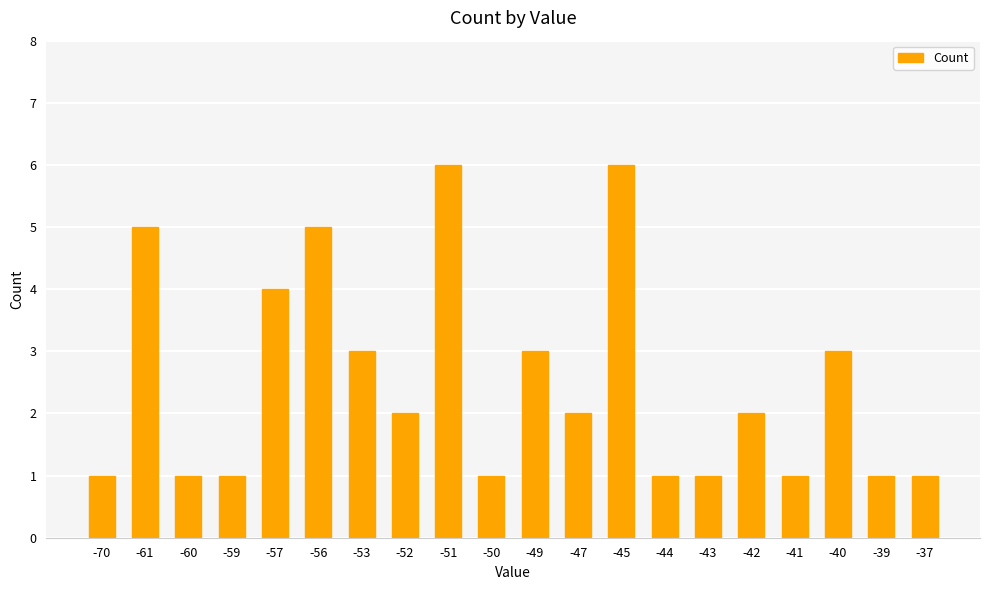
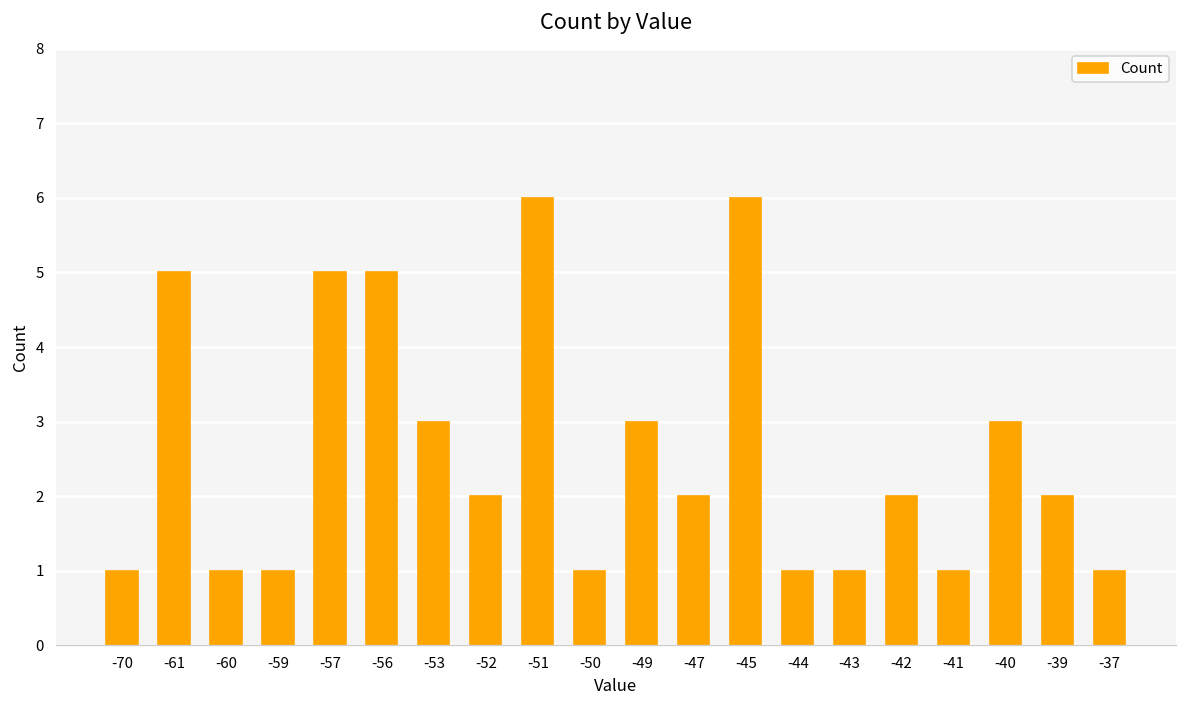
-57: 4 -> 5
-39: 1 -> 2
